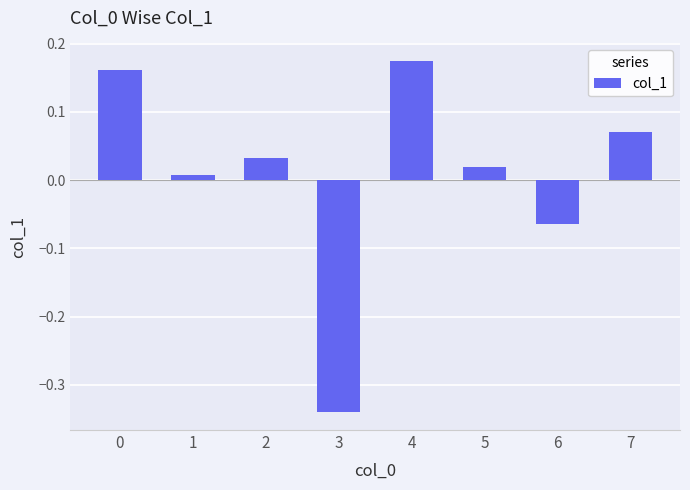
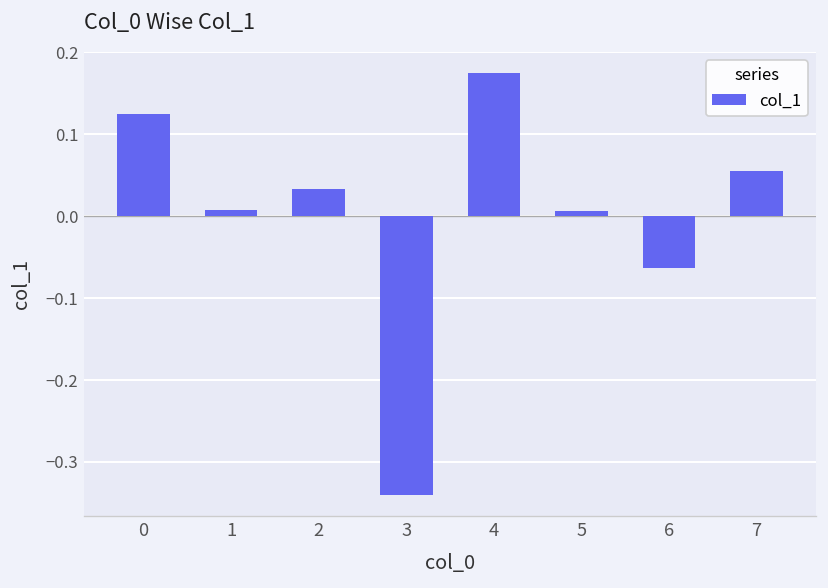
0: 0.16 -> 0.12
5: 0.02 -> 0.01
7: 0.07 -> 0.06
